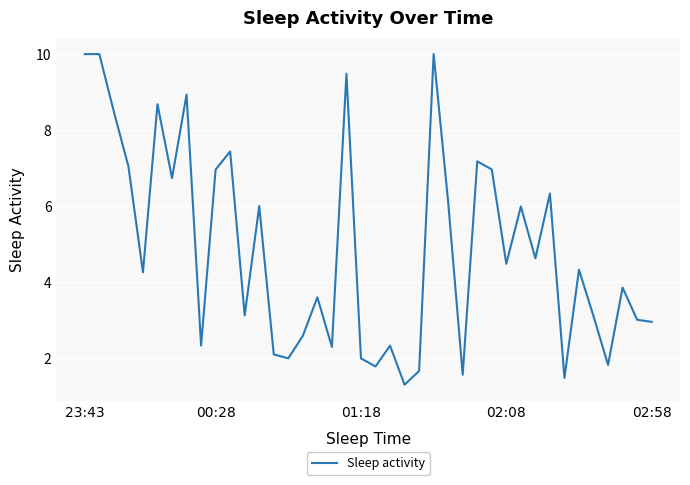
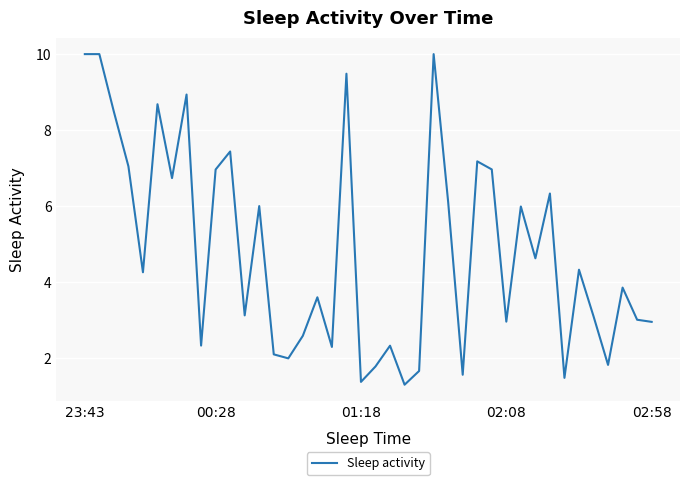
01:18: 2.0 -> 1.4
02:08: 4.5 -> 3.0
